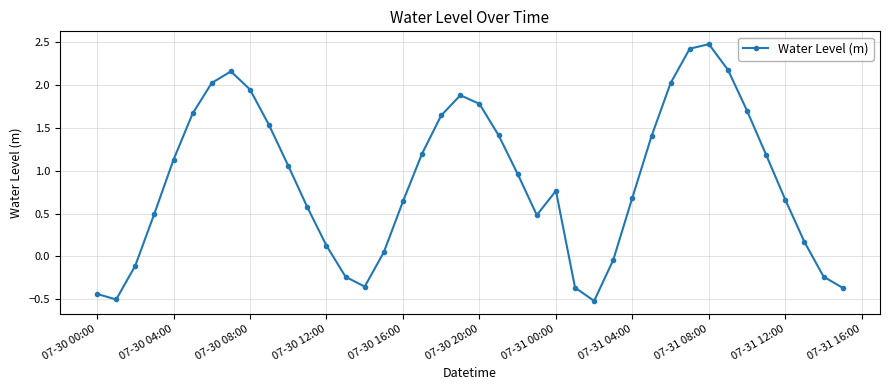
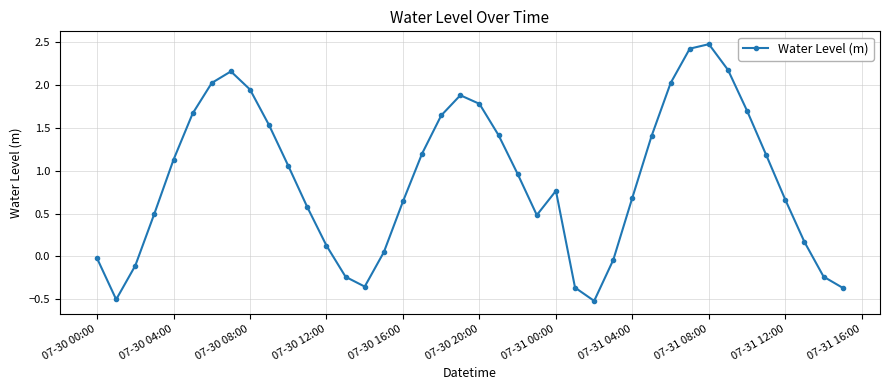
07-30 00:00: -0.4 -> 0.0
